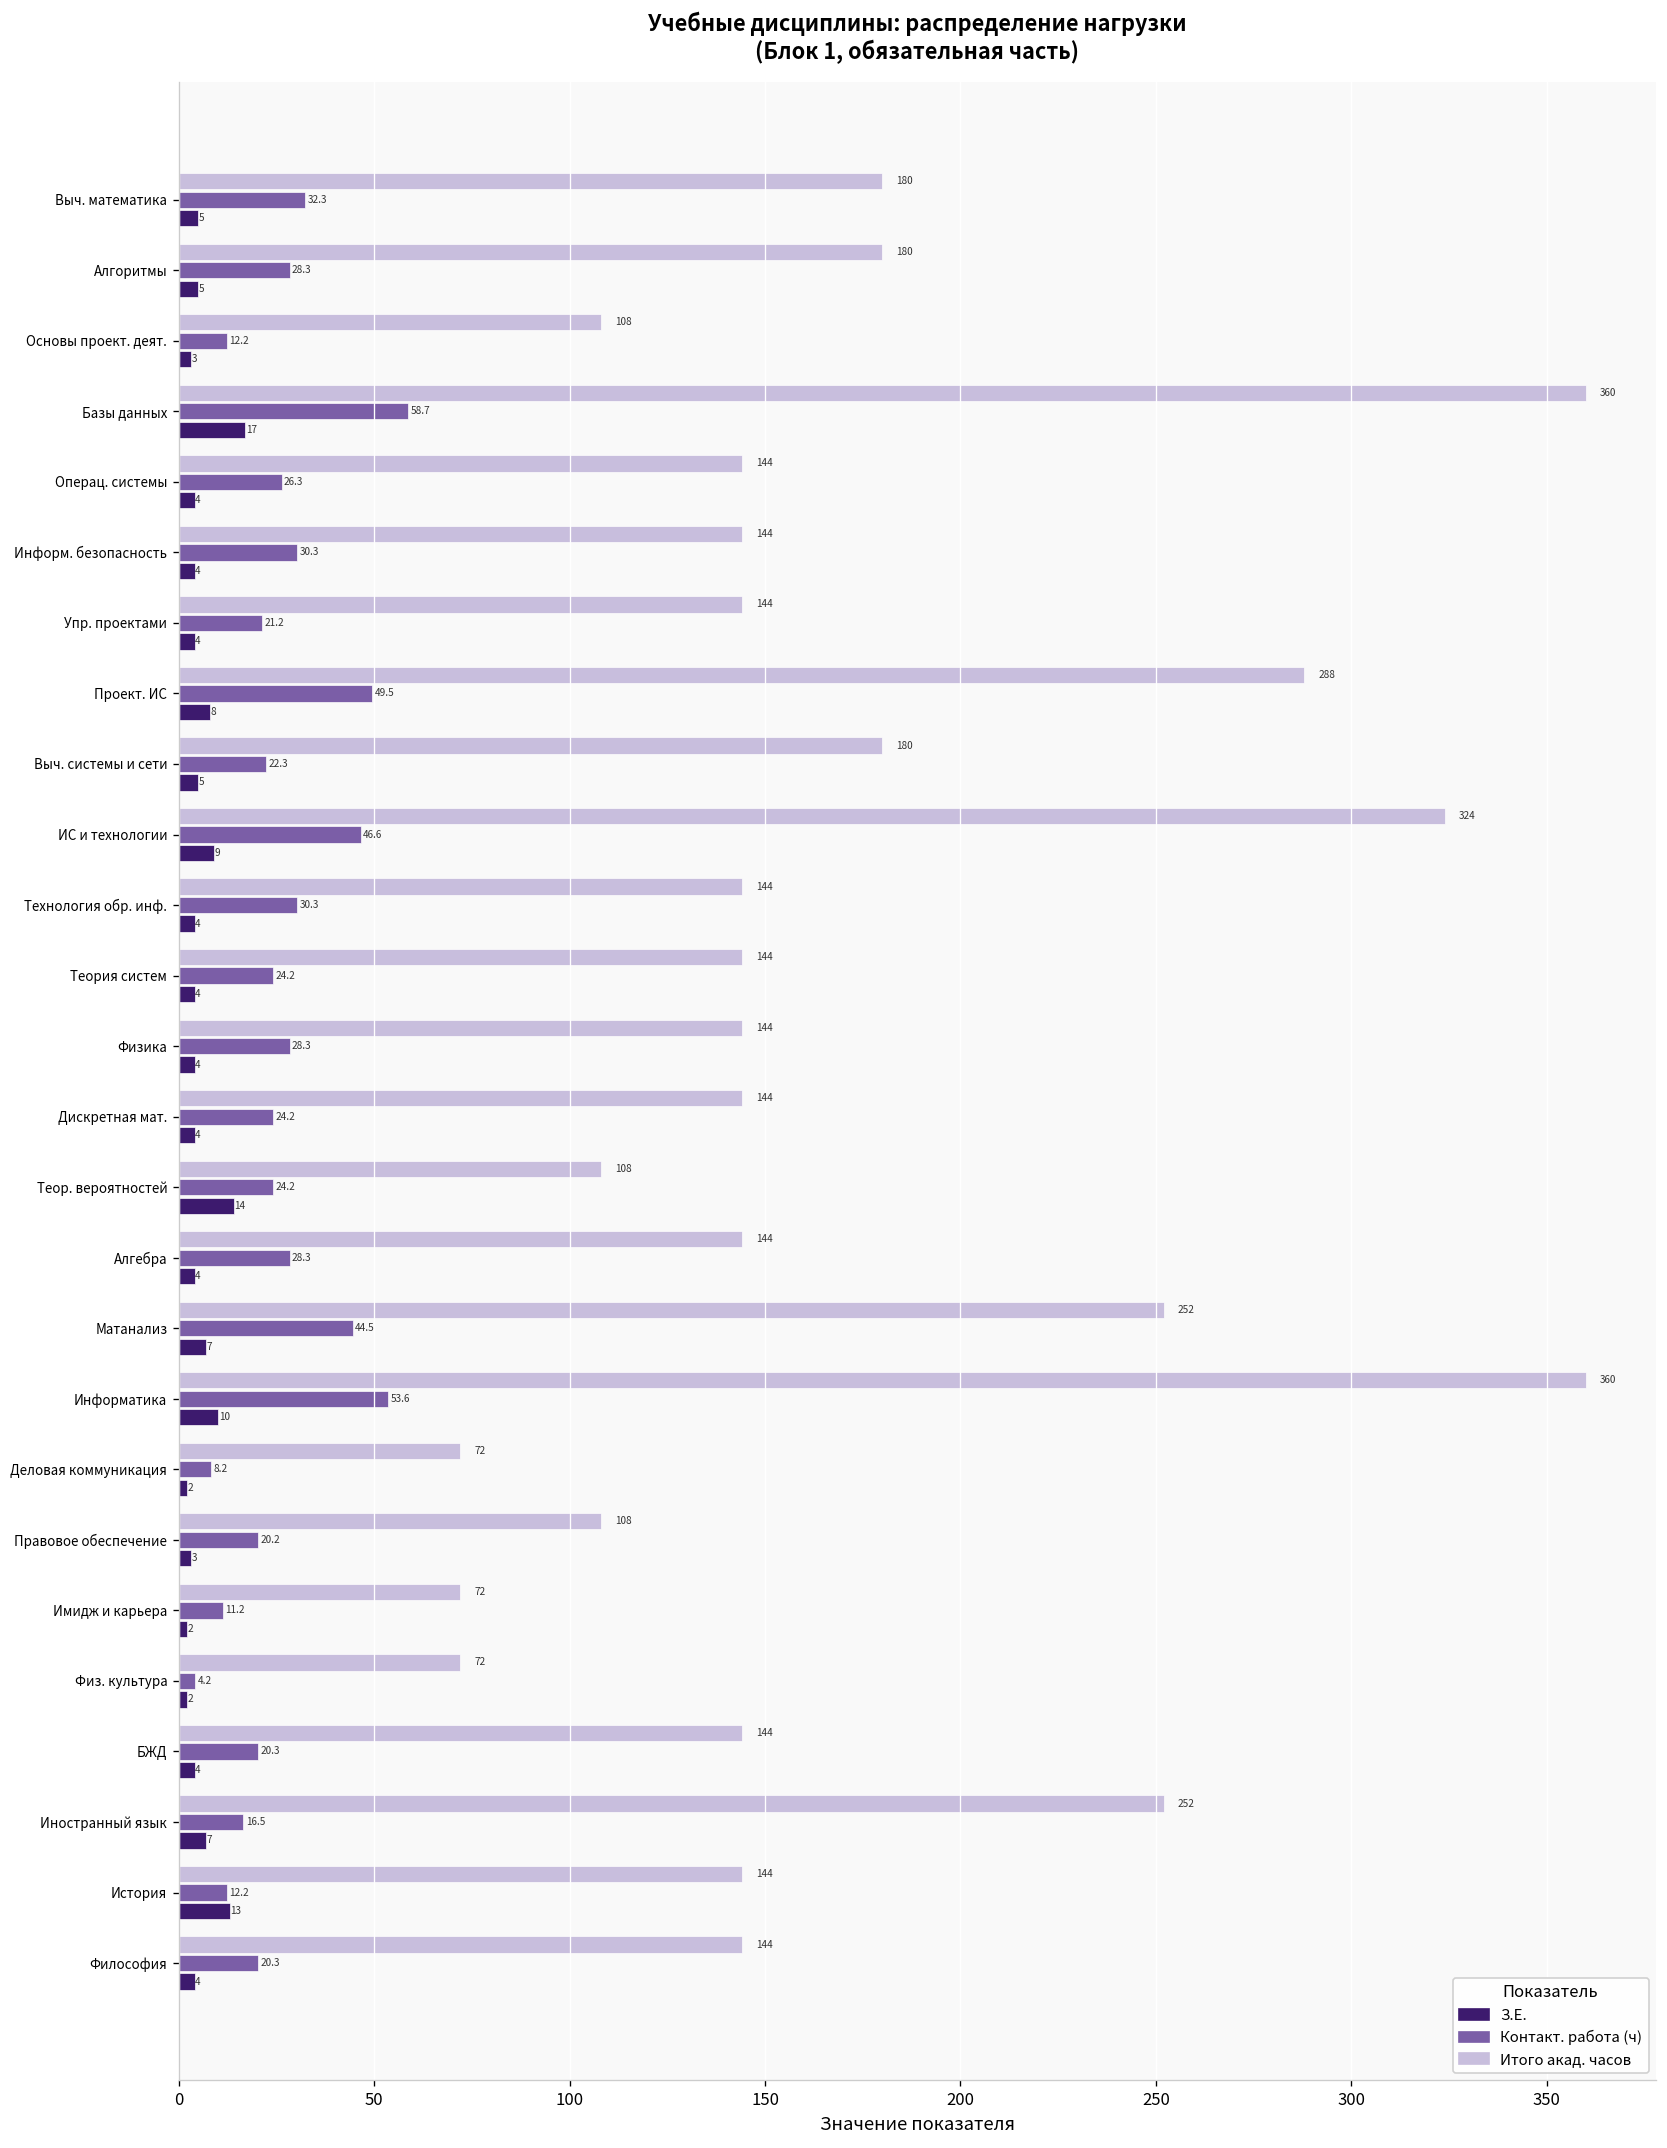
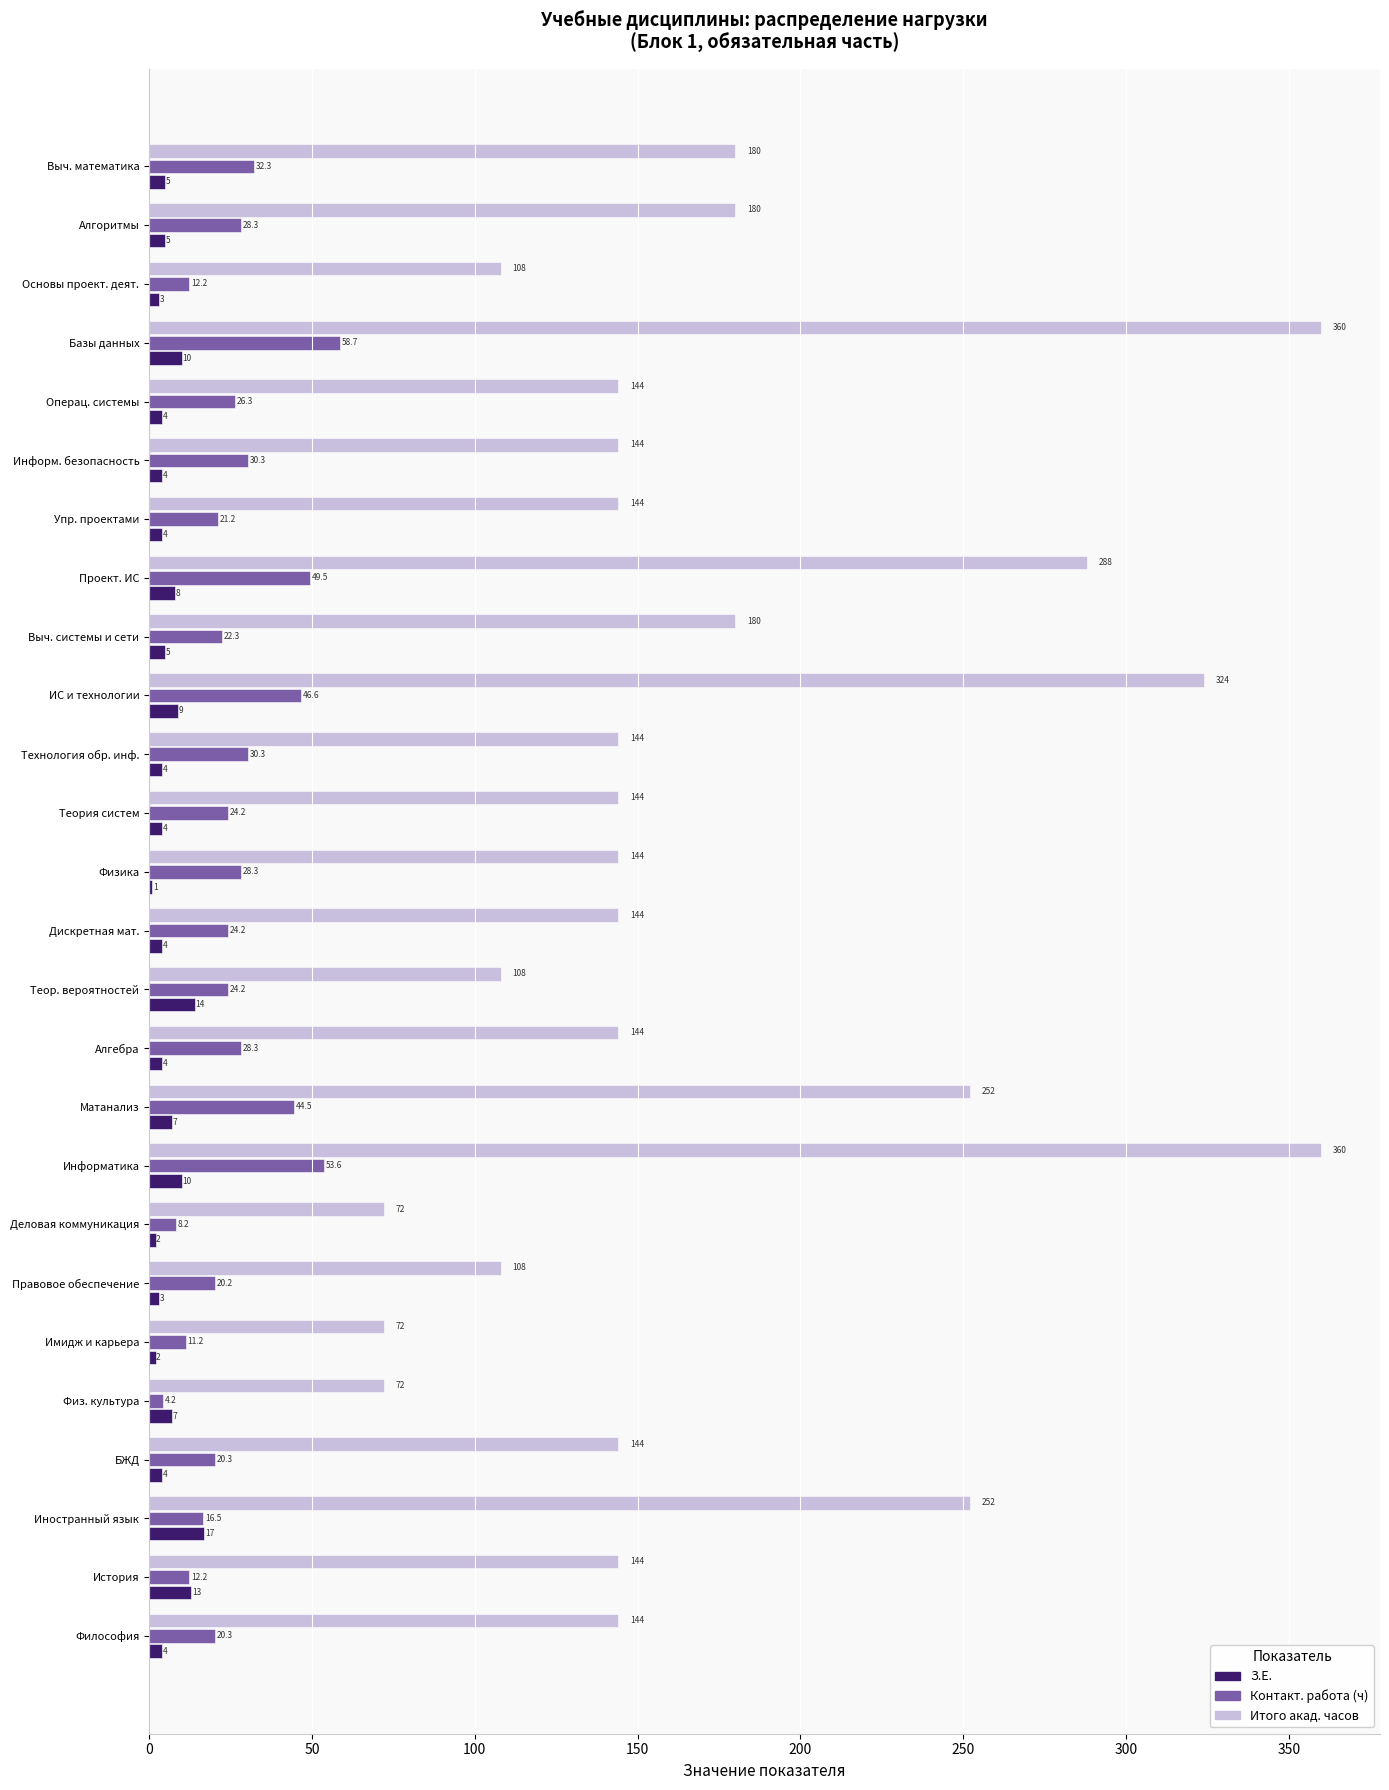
З.Е., Базы данных: 17 -> 10
З.Е., Физика: 4 -> 1
З.Е., Физ. культура: 2 -> 7
З.Е., Иностранный язык: 7 -> 17
